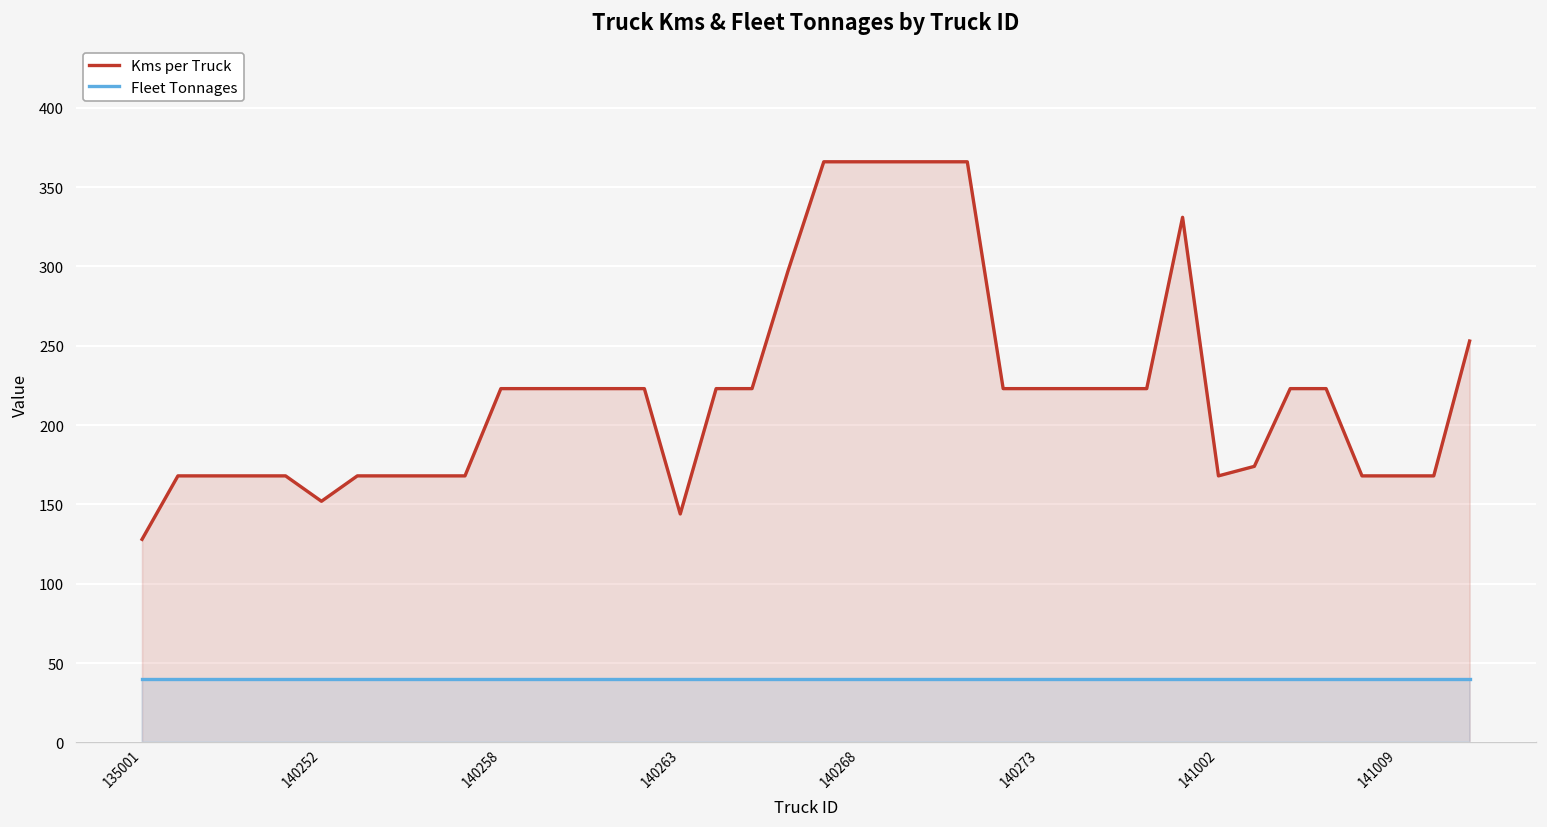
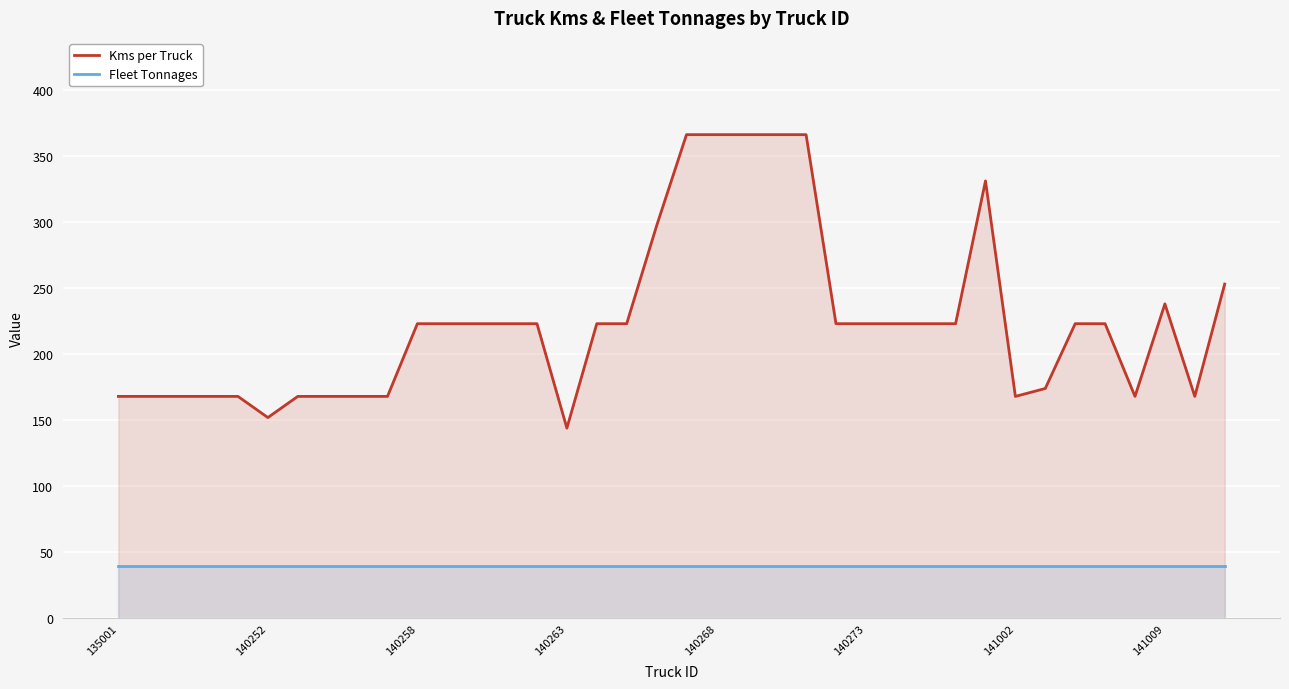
Kms per Truck, 135001: 128 -> 168
Kms per Truck, 141009: 168 -> 238
